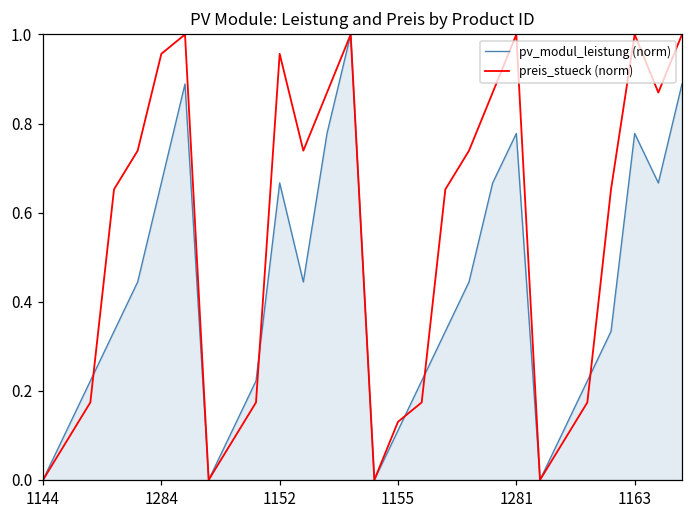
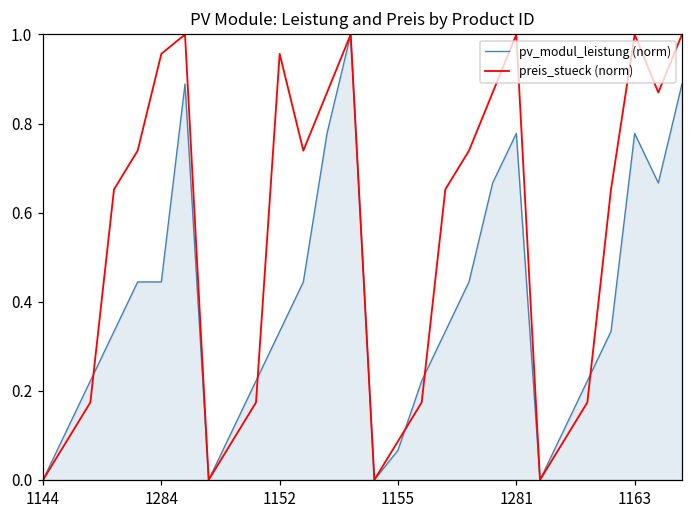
pv_modul_leistung (norm), 1284: 0.67 -> 0.44
pv_modul_leistung (norm), 1152: 0.67 -> 0.33
pv_modul_leistung (norm), 1155: 0.11 -> 0.07
preis_stueck (norm), 1155: 0.13 -> 0.09
